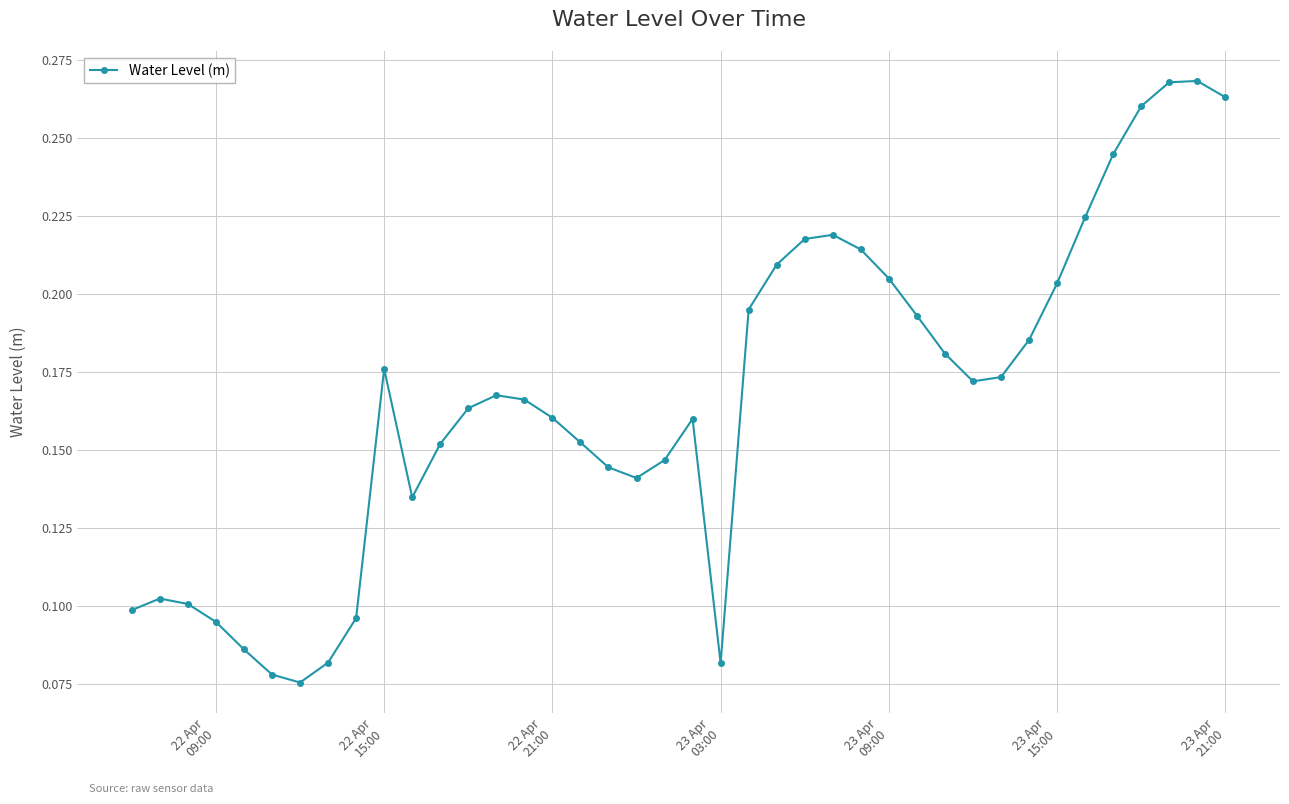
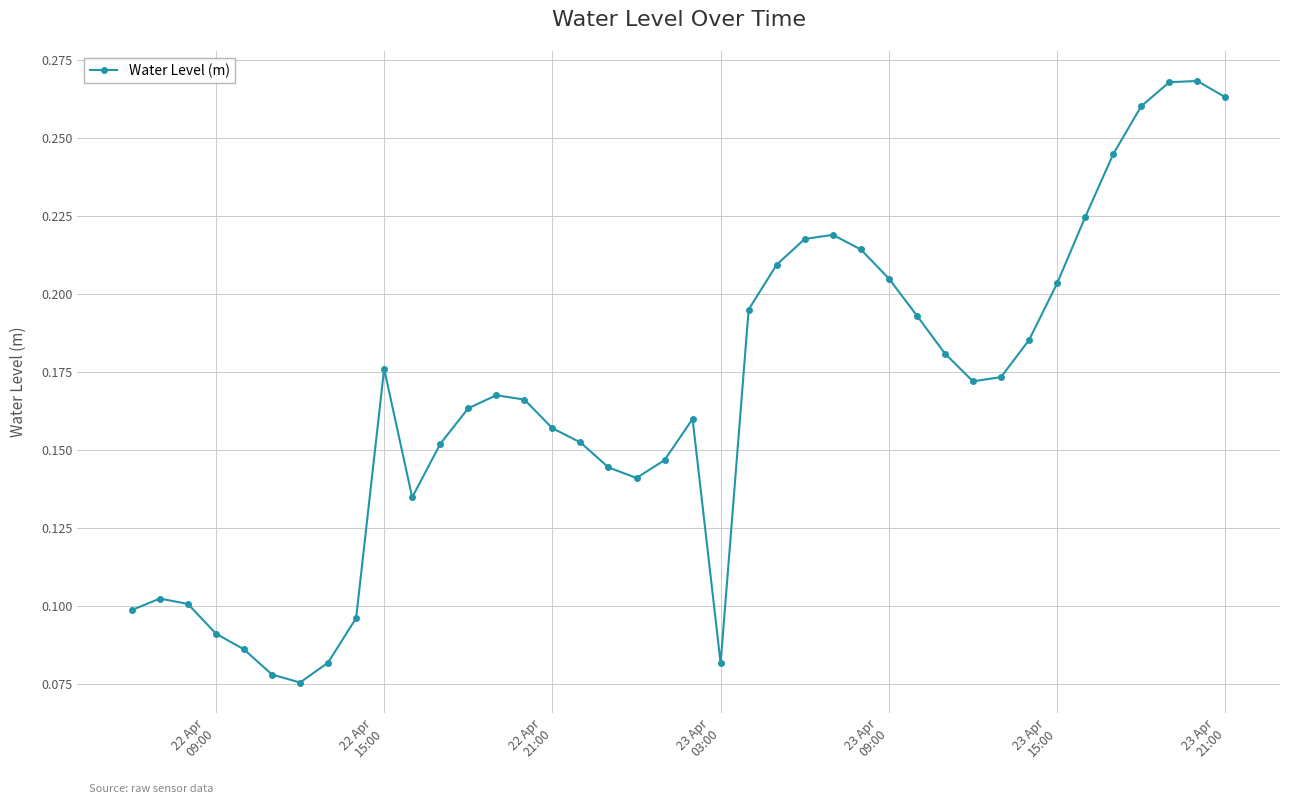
22 Apr 09:00: 0.095 -> 0.091
22 Apr 21:00: 0.160 -> 0.157
